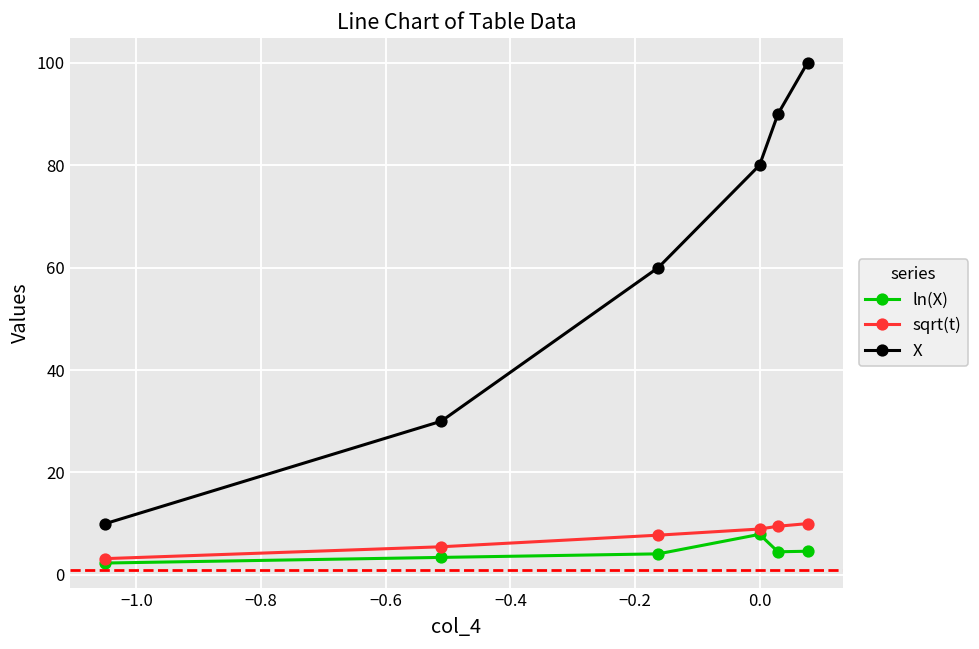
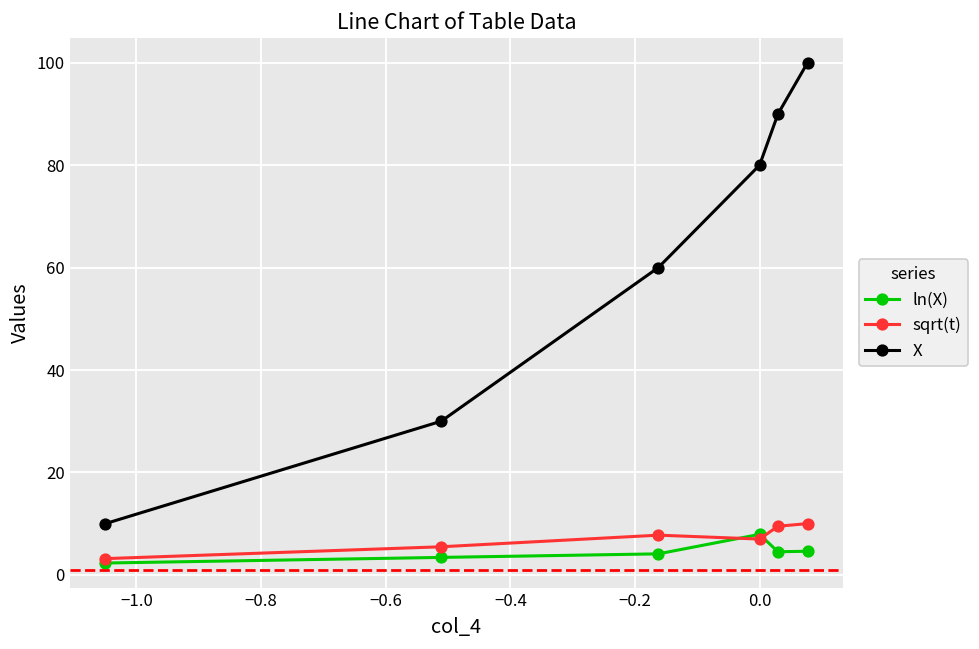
sqrt(t), 0.0: 9 -> 7
